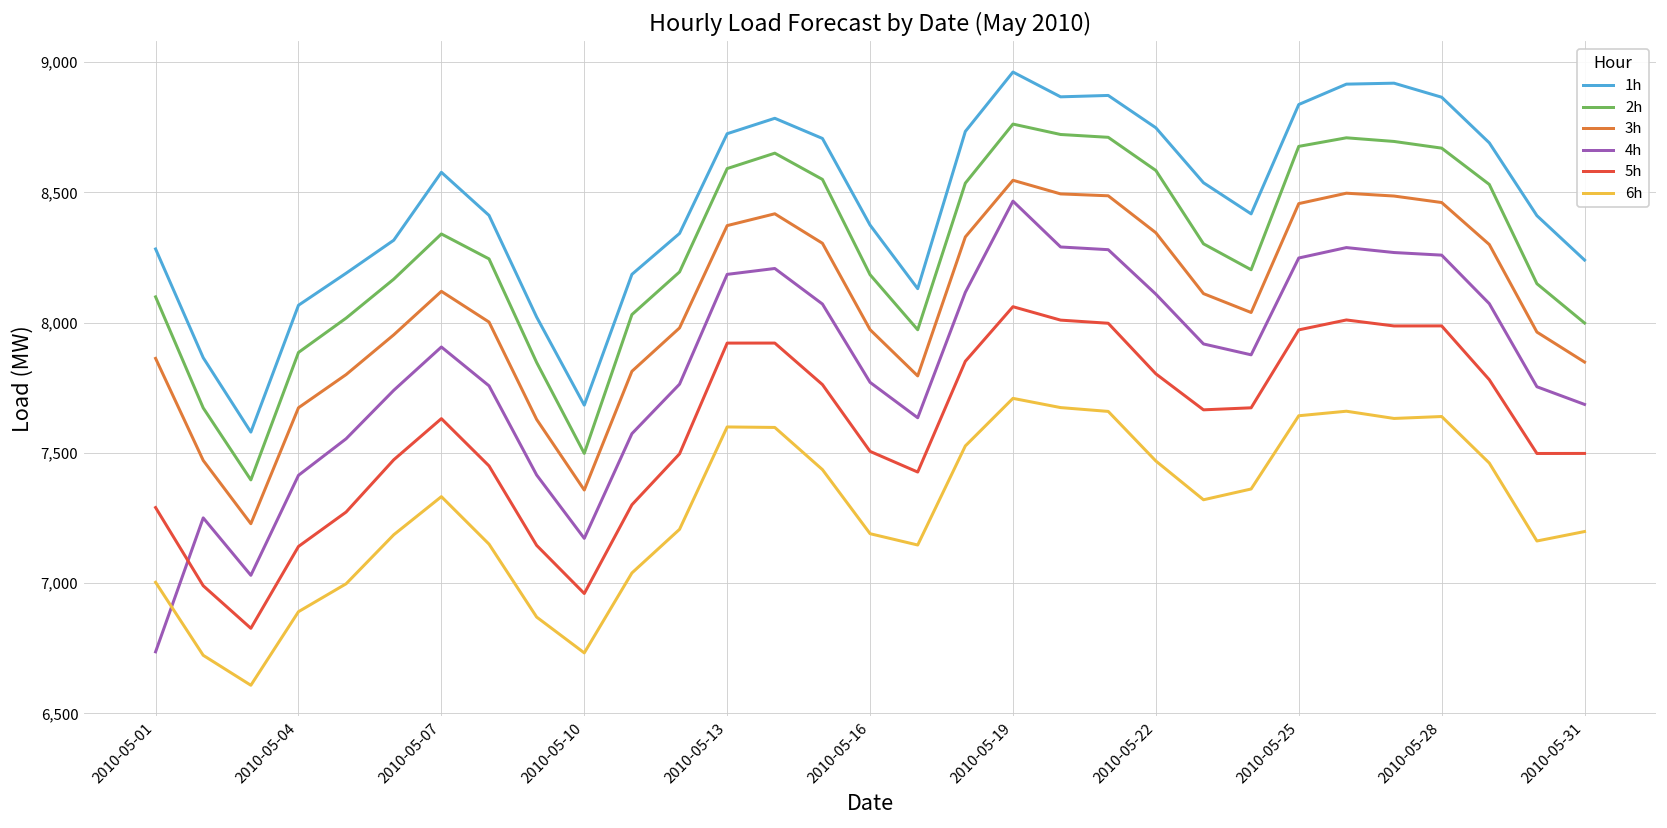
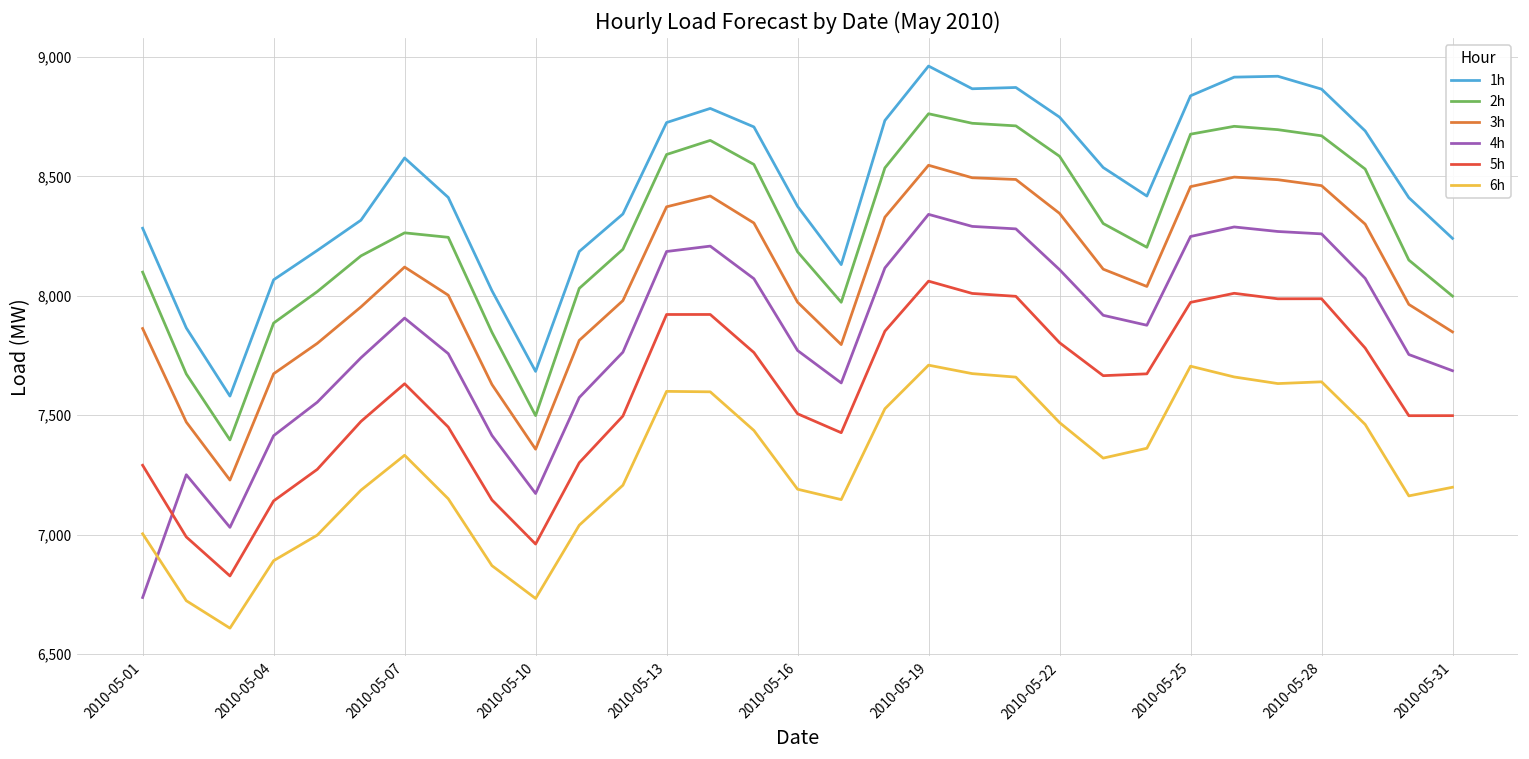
2h, 2010-05-07: 8,340 -> 8,260
4h, 2010-05-19: 8,470 -> 8,340
6h, 2010-05-25: 7,640 -> 7,710
